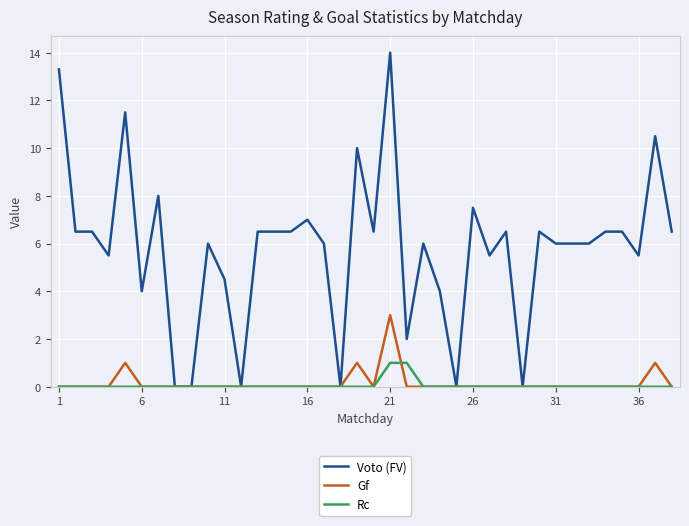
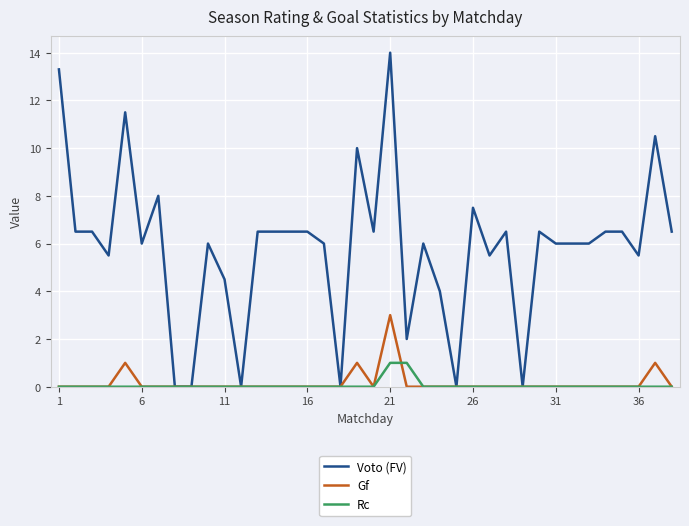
Voto (FV), 6: 4 -> 6
Voto (FV), 16: 7.0 -> 6.5
